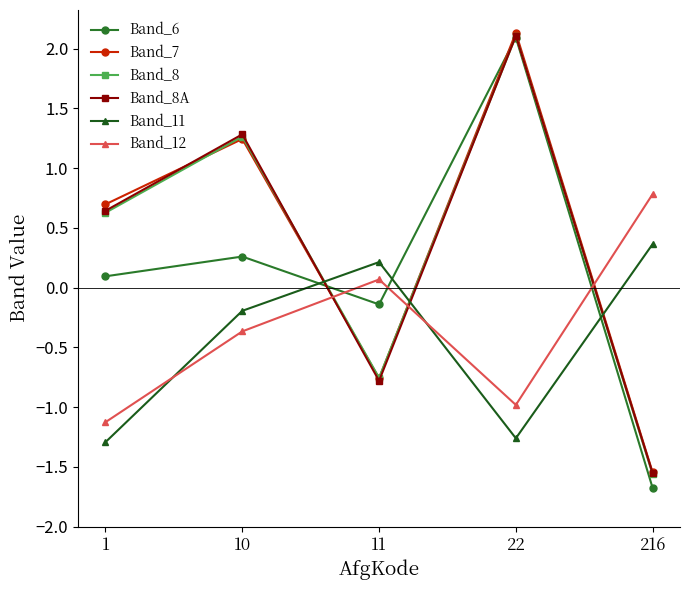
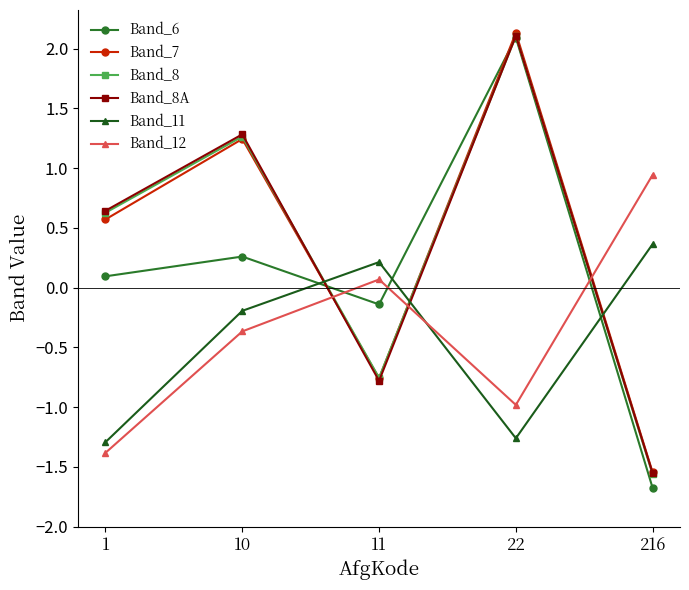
Band_7, 1: 0.70 -> 0.57
Band_12, 1: -1.13 -> -1.38
Band_12, 216: 0.78 -> 0.94
